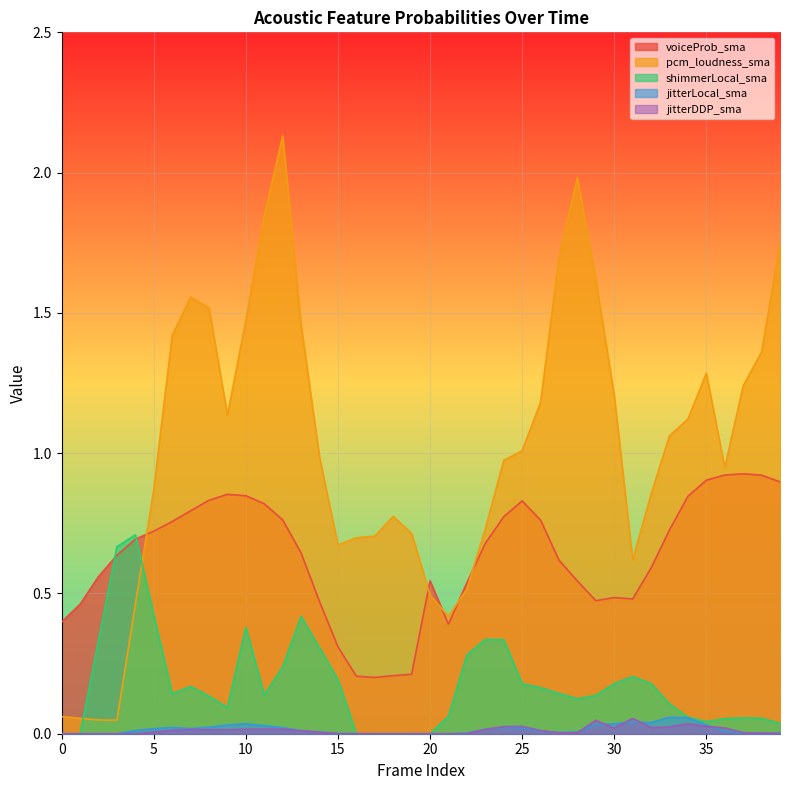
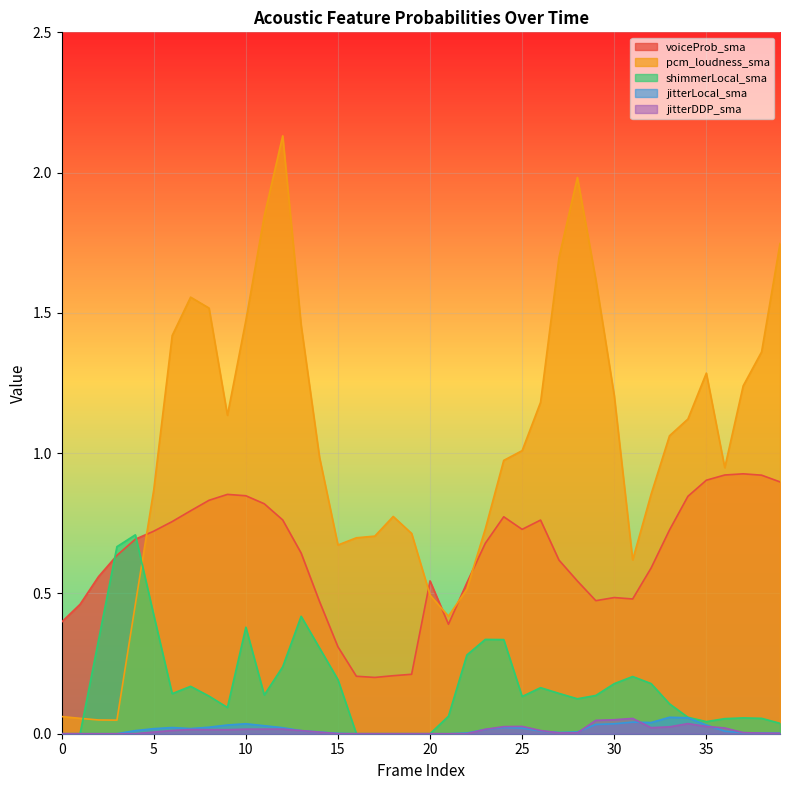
voiceProb_sma, 25: 0.83 -> 0.73
shimmerLocal_sma, 25: 0.18 -> 0.13
jitterDDP_sma, 30: 0.02 -> 0.05
